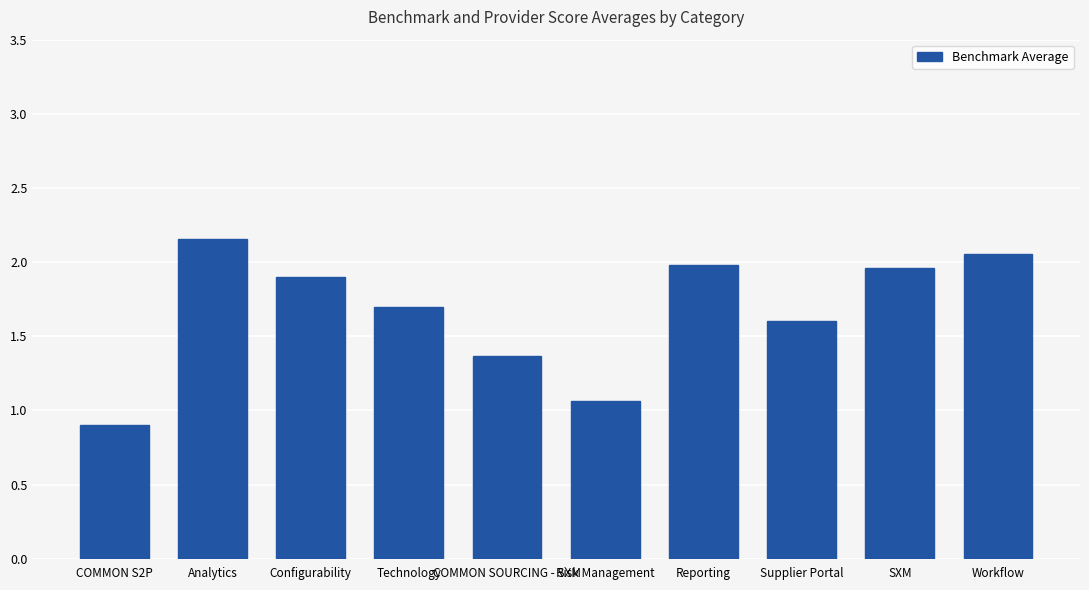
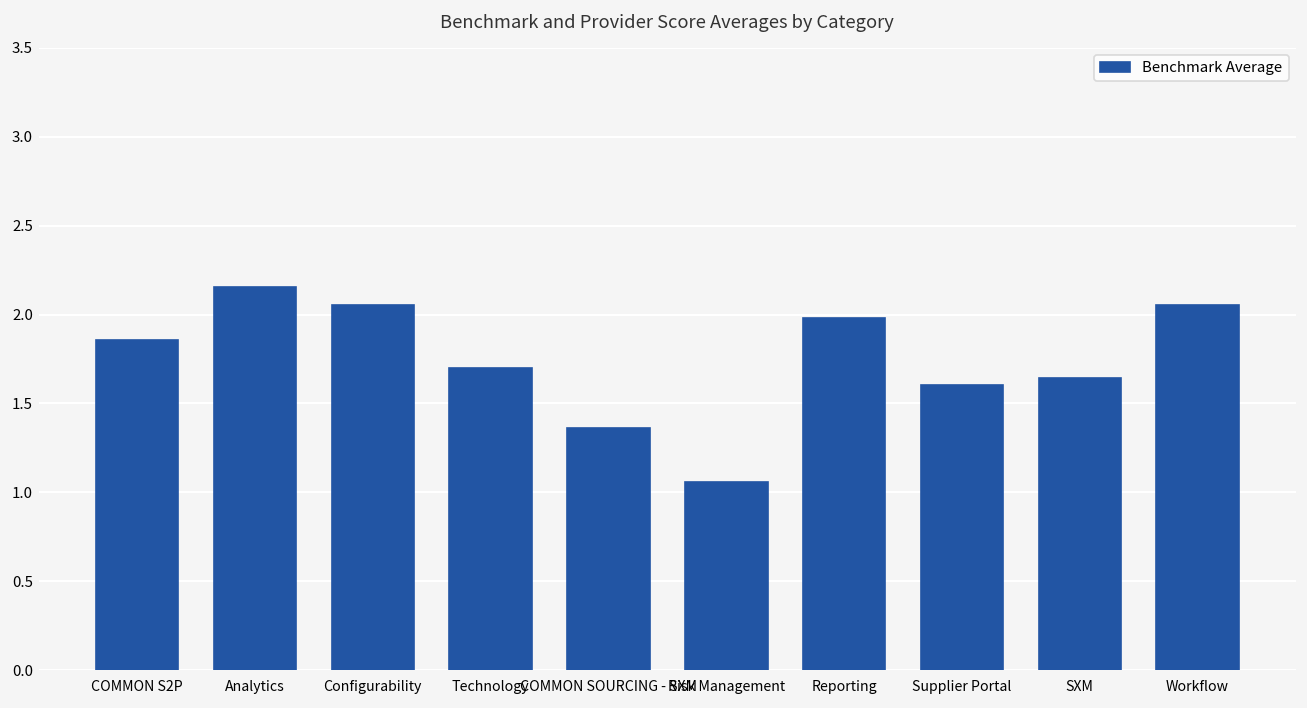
COMMON S2P: 0.90 -> 1.86
Configurability: 1.90 -> 2.05
SXM: 1.96 -> 1.64
